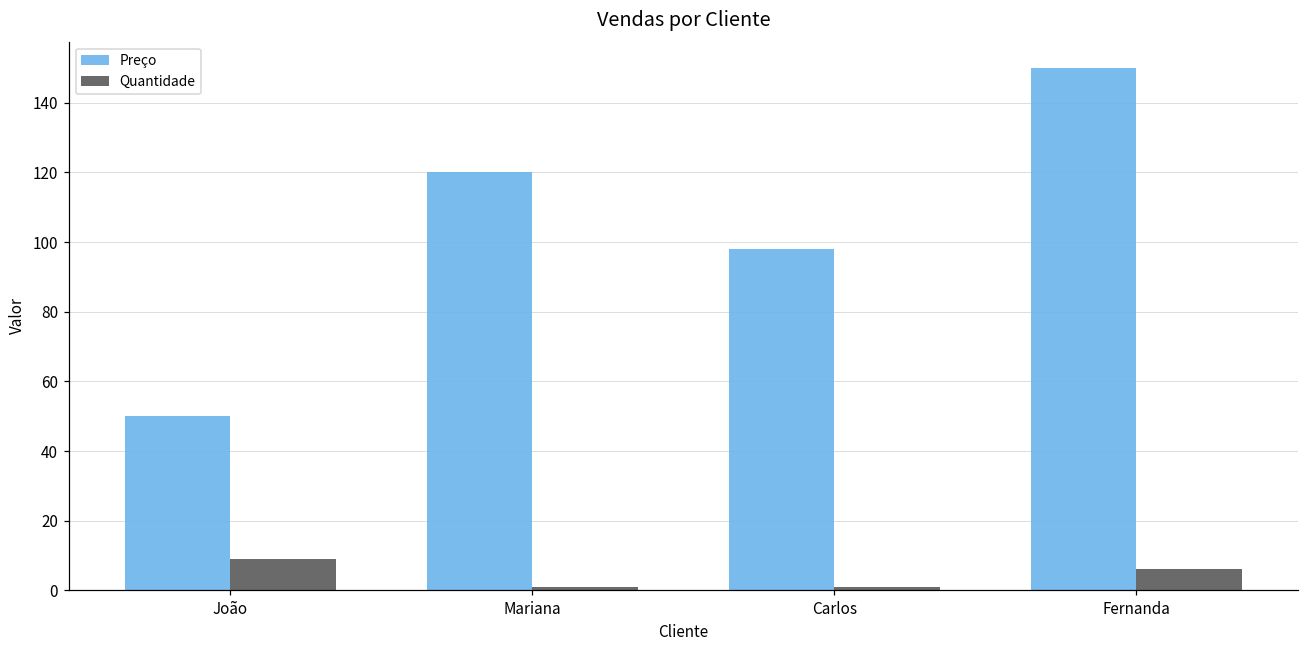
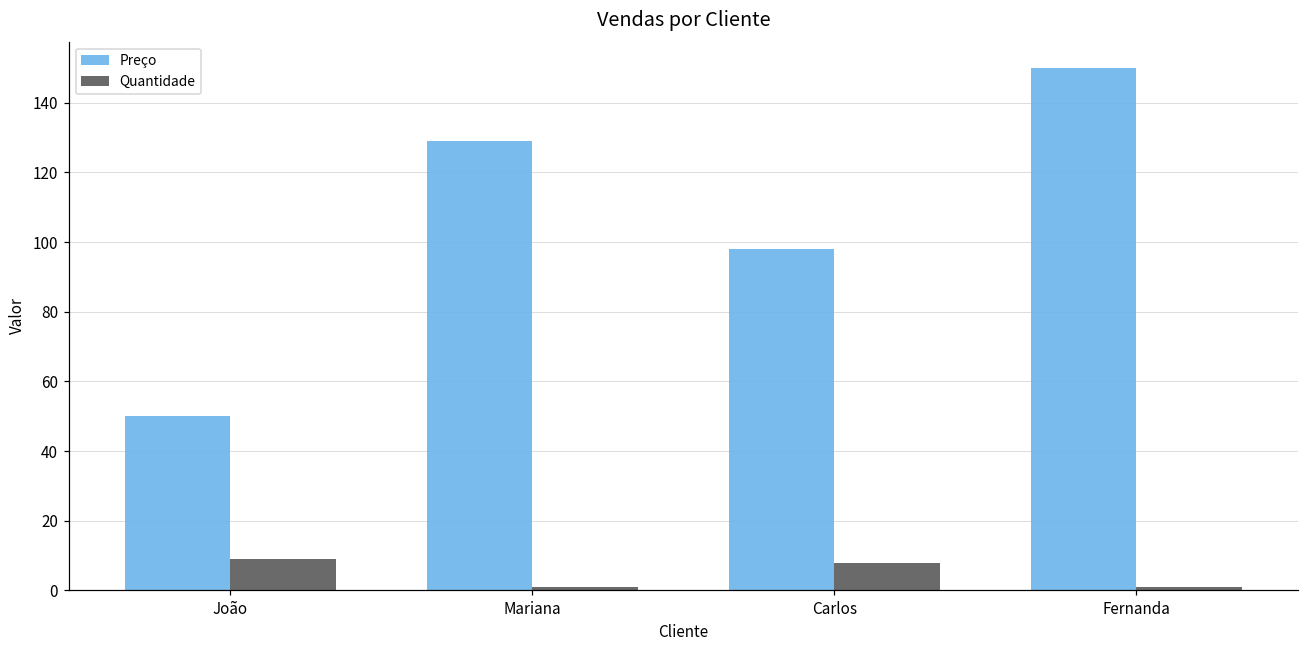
Preço, Mariana: 120 -> 129
Quantidade, Carlos: 1 -> 8
Quantidade, Fernanda: 6 -> 1
